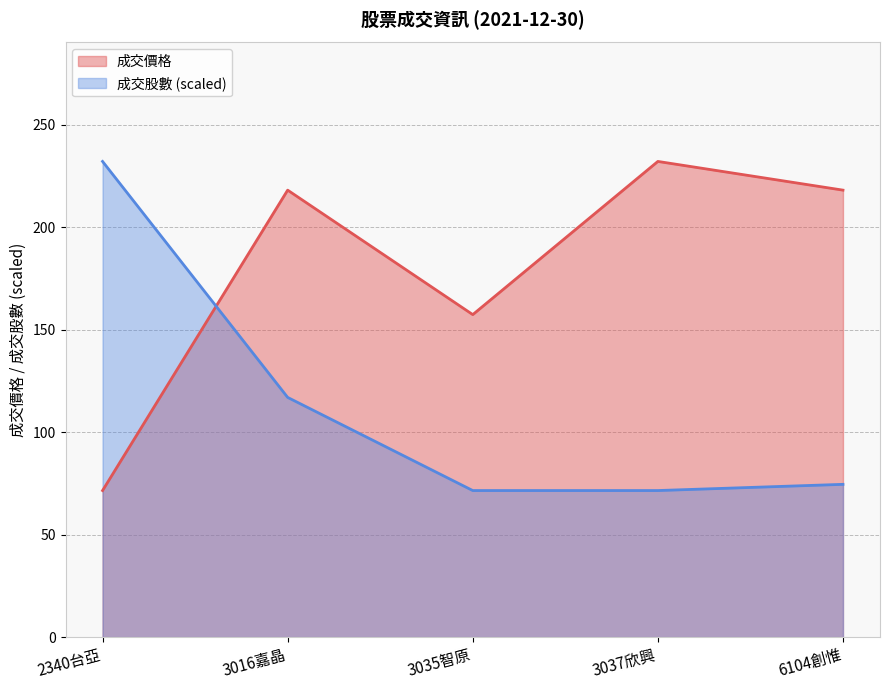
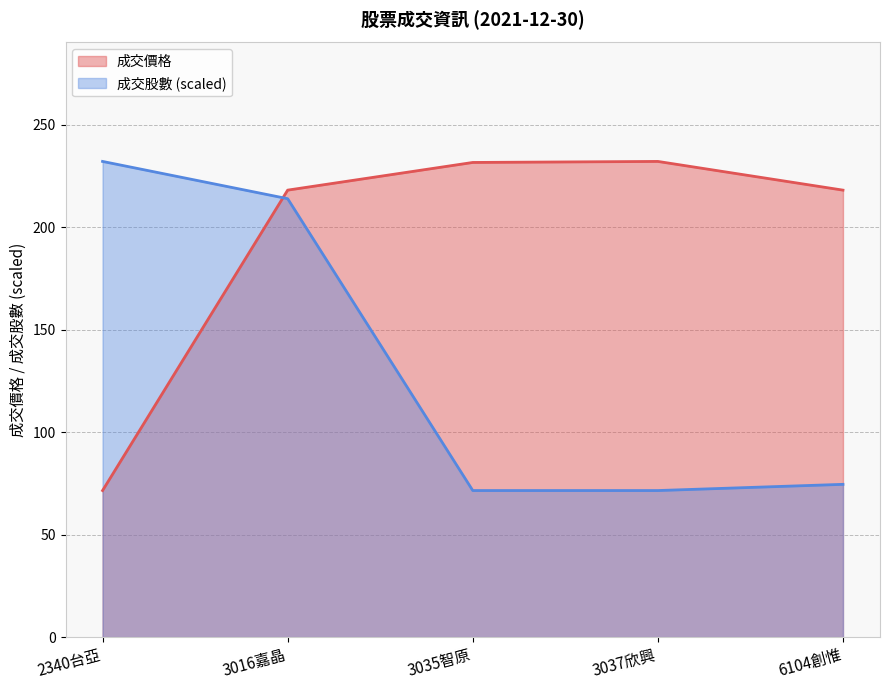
成交股數 (scaled), 3016嘉晶: 117 -> 214
成交價格, 3035智原: 157 -> 232
